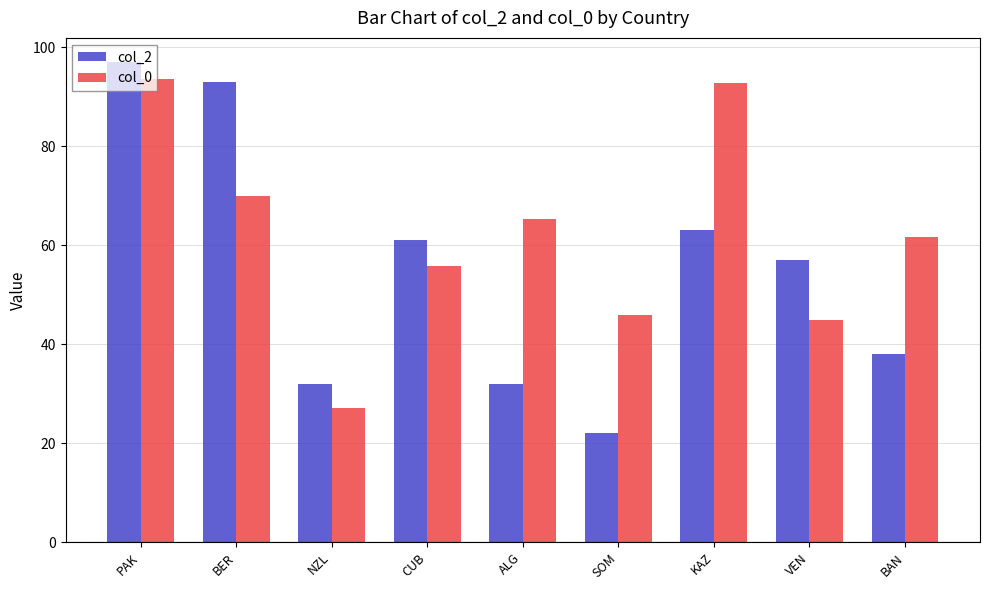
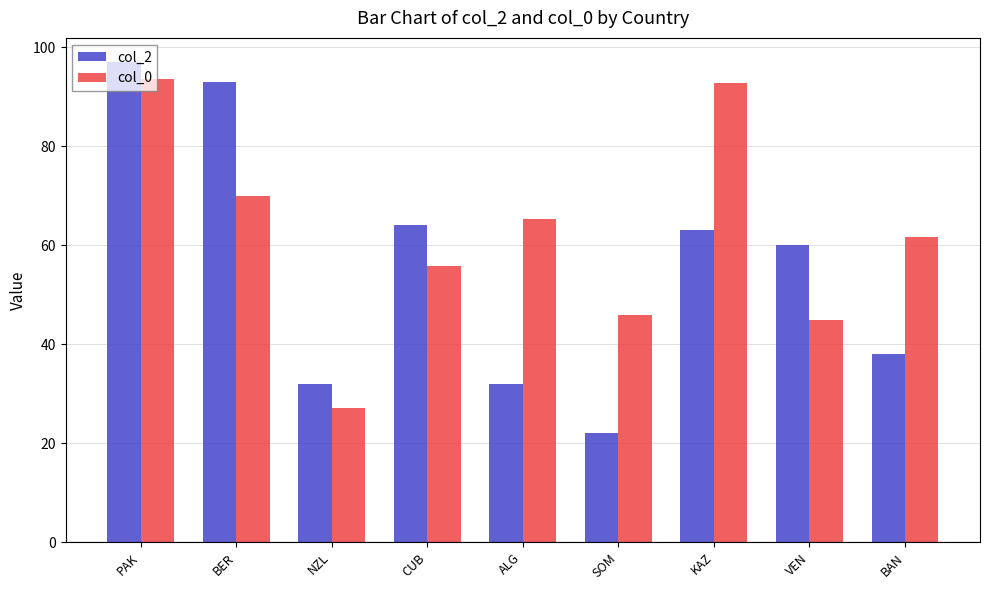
col_2, CUB: 61 -> 64
col_2, VEN: 57 -> 60
